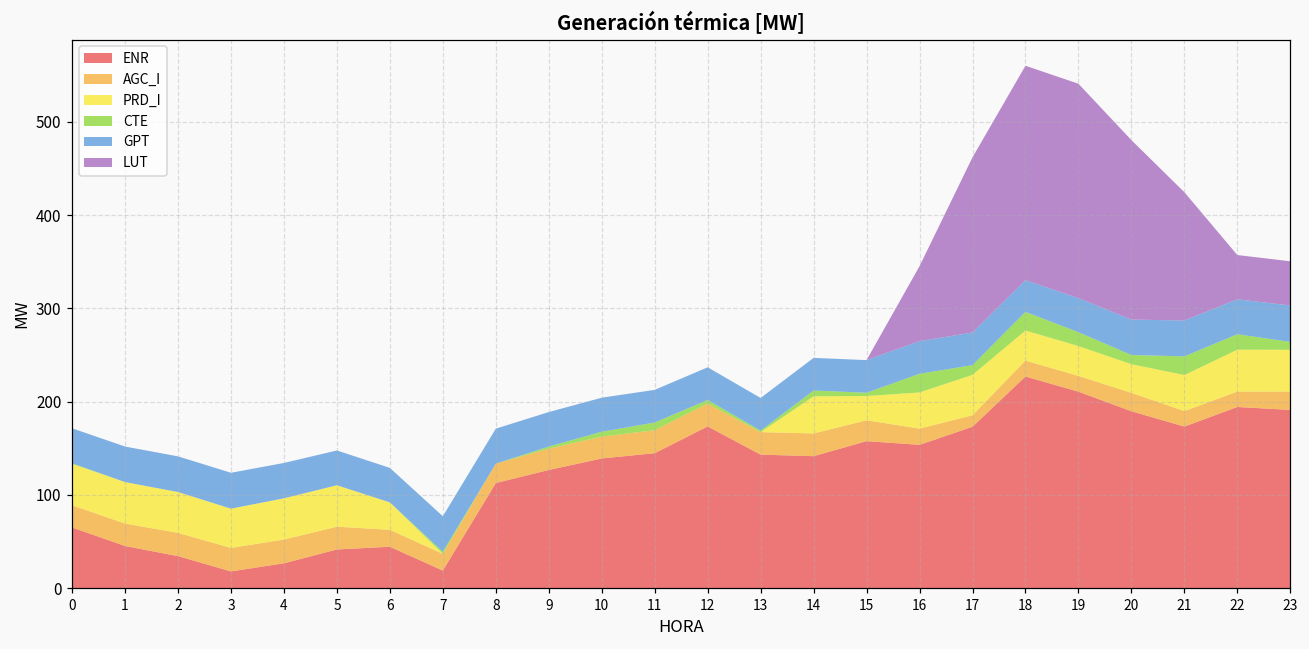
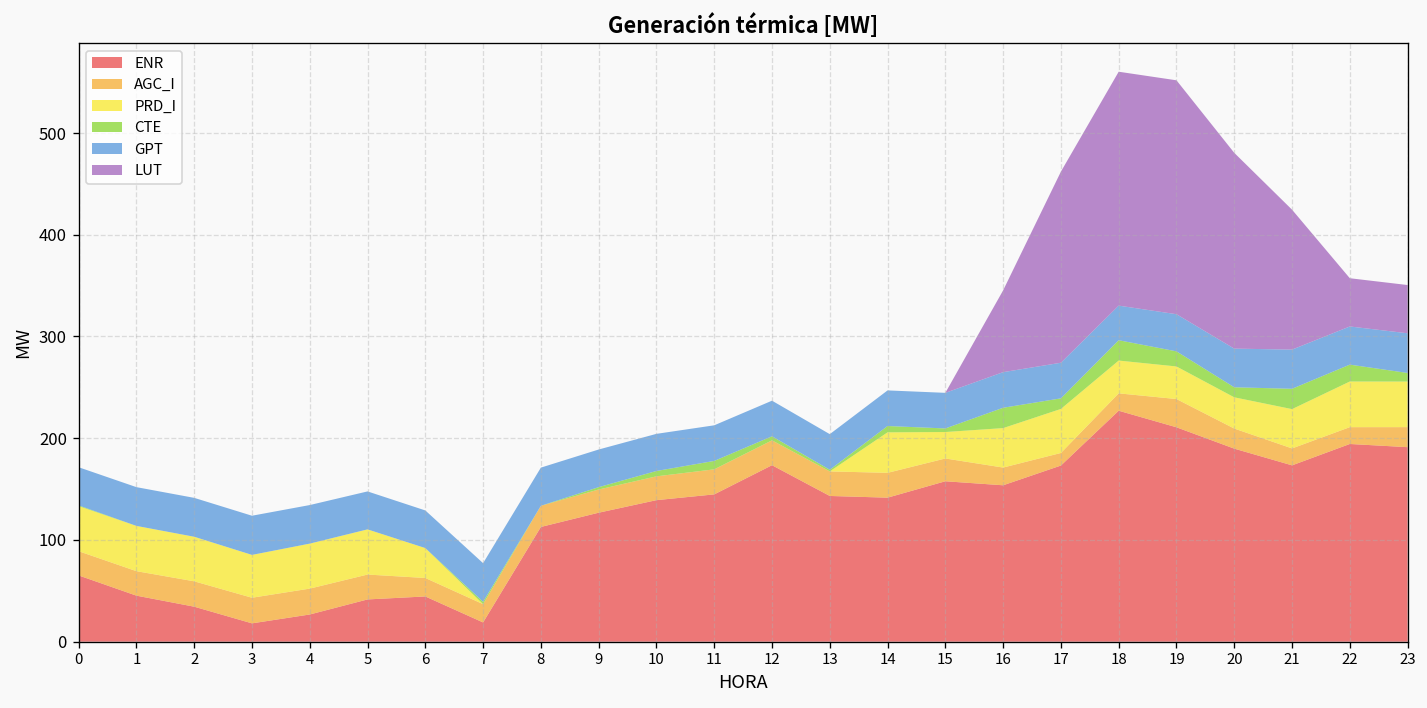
AGC_I, 19: 20 -> 30
